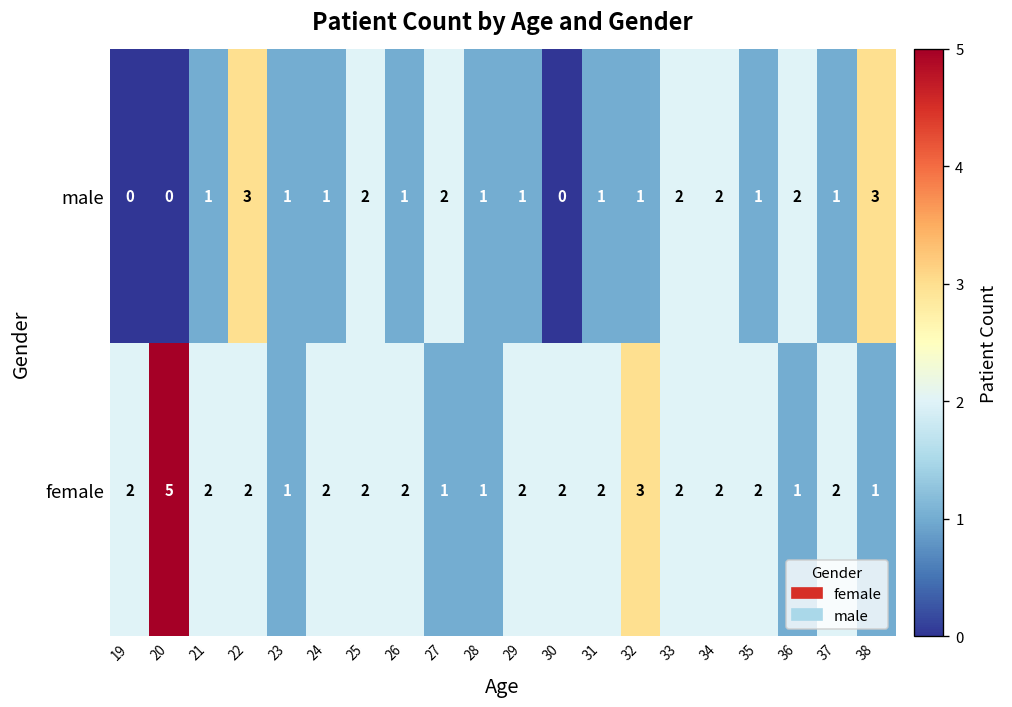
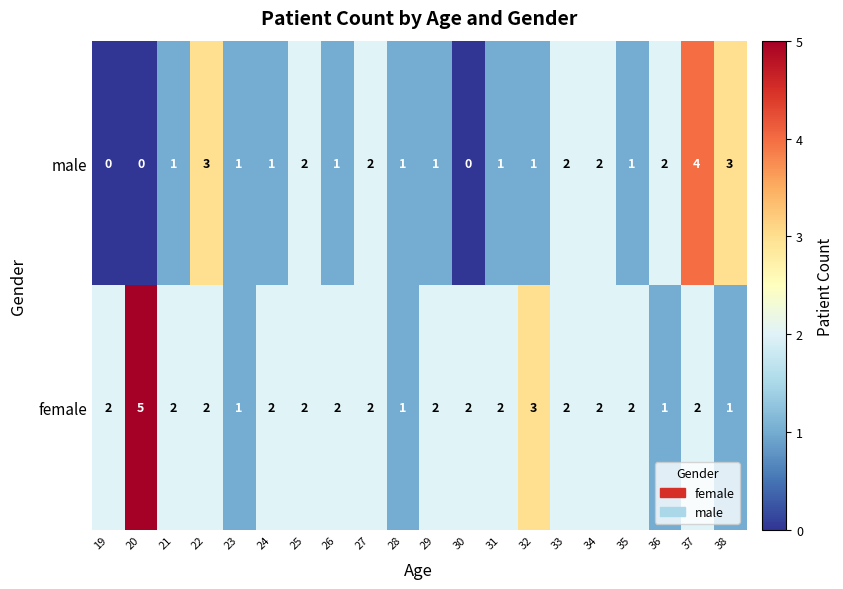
male, 37: 1 -> 4
female, 27: 1 -> 2
